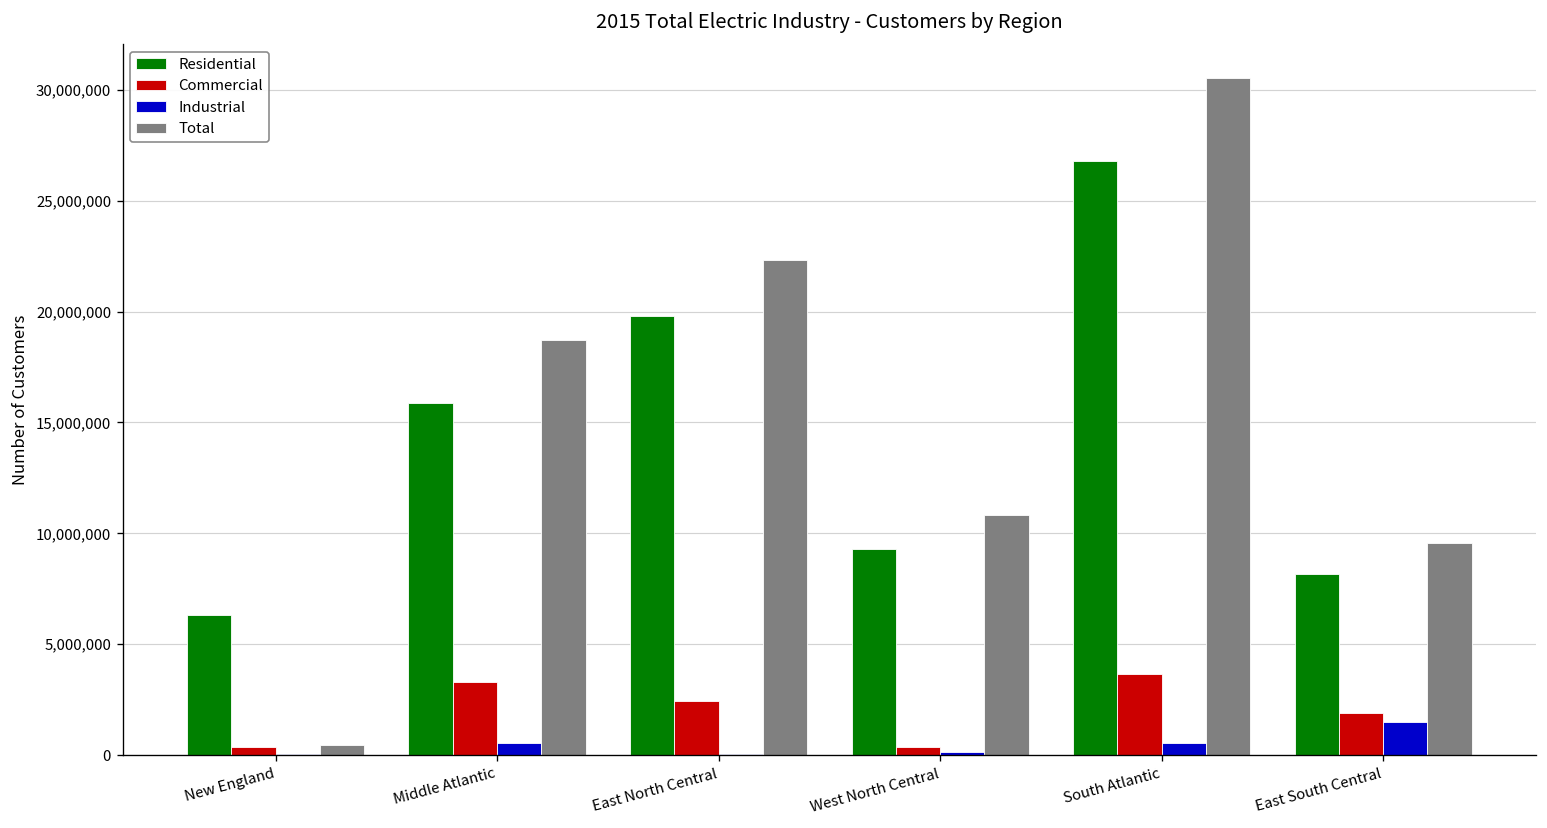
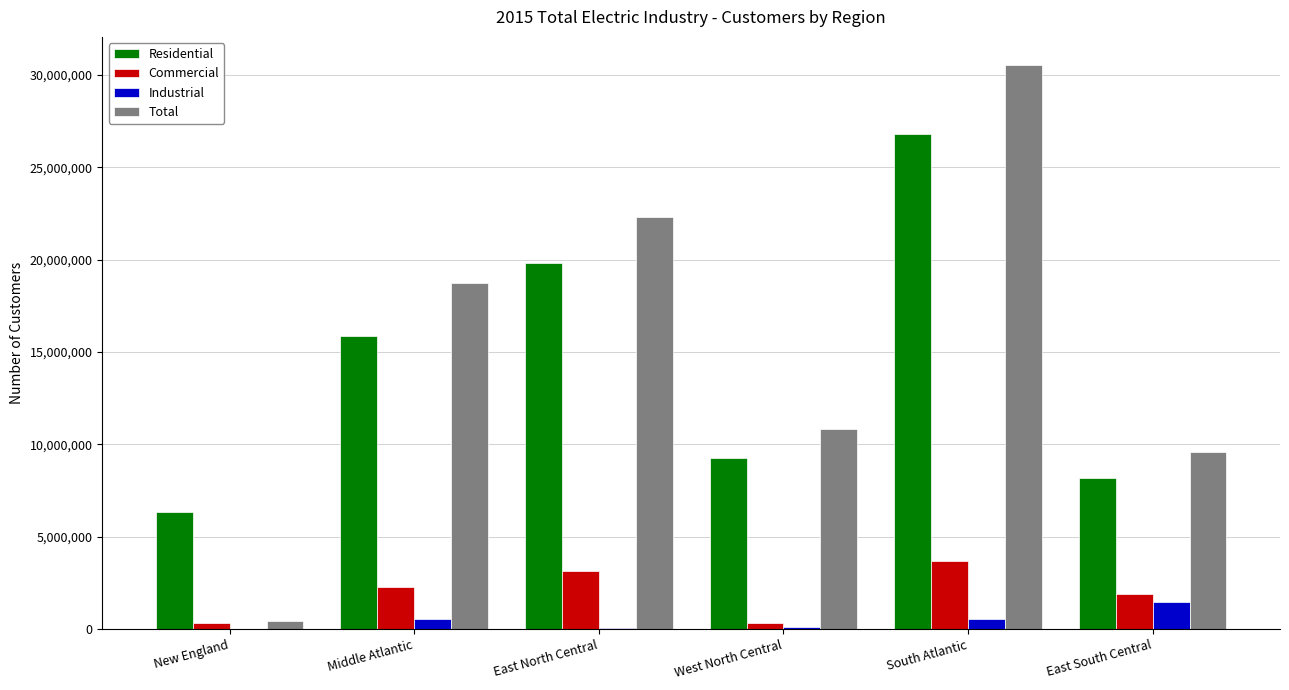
Commercial, Middle Atlantic: 3,300,000 -> 2,300,000
Commercial, East North Central: 2,500,000 -> 3,200,000
